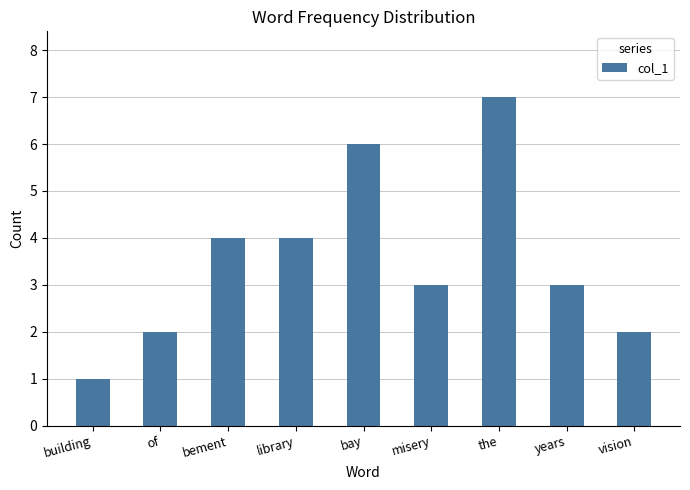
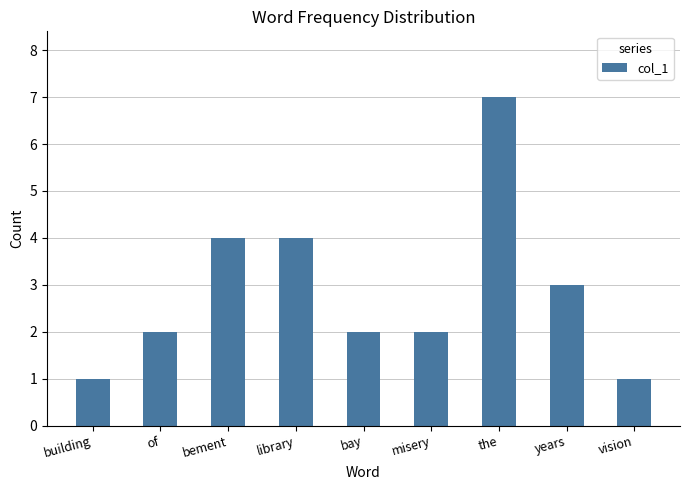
bay: 6 -> 2
misery: 3 -> 2
vision: 2 -> 1
